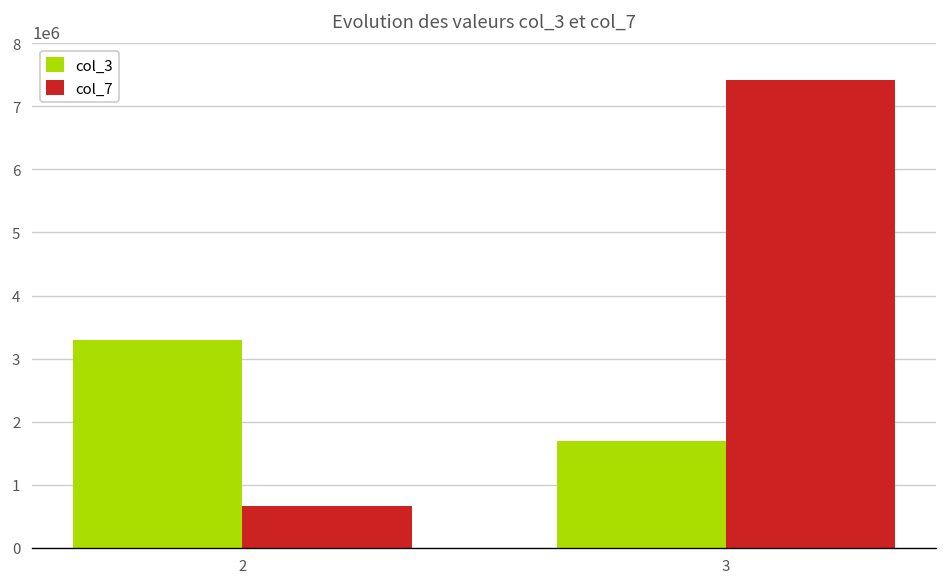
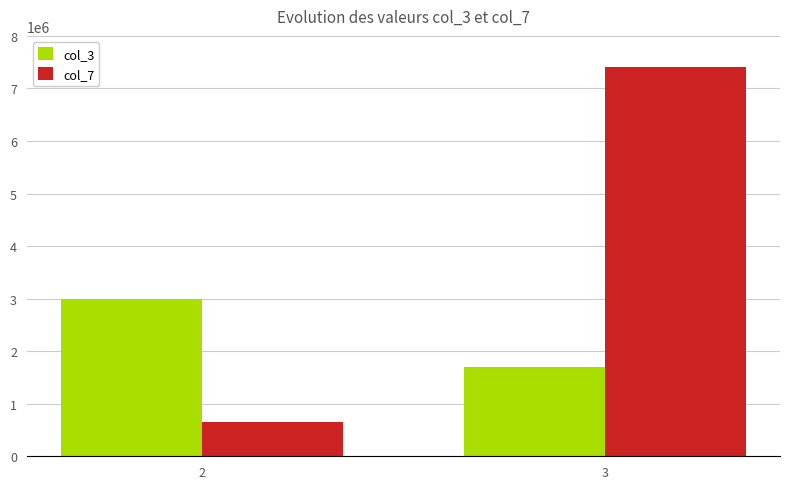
col_3, 2: 3300000 -> 3000000
